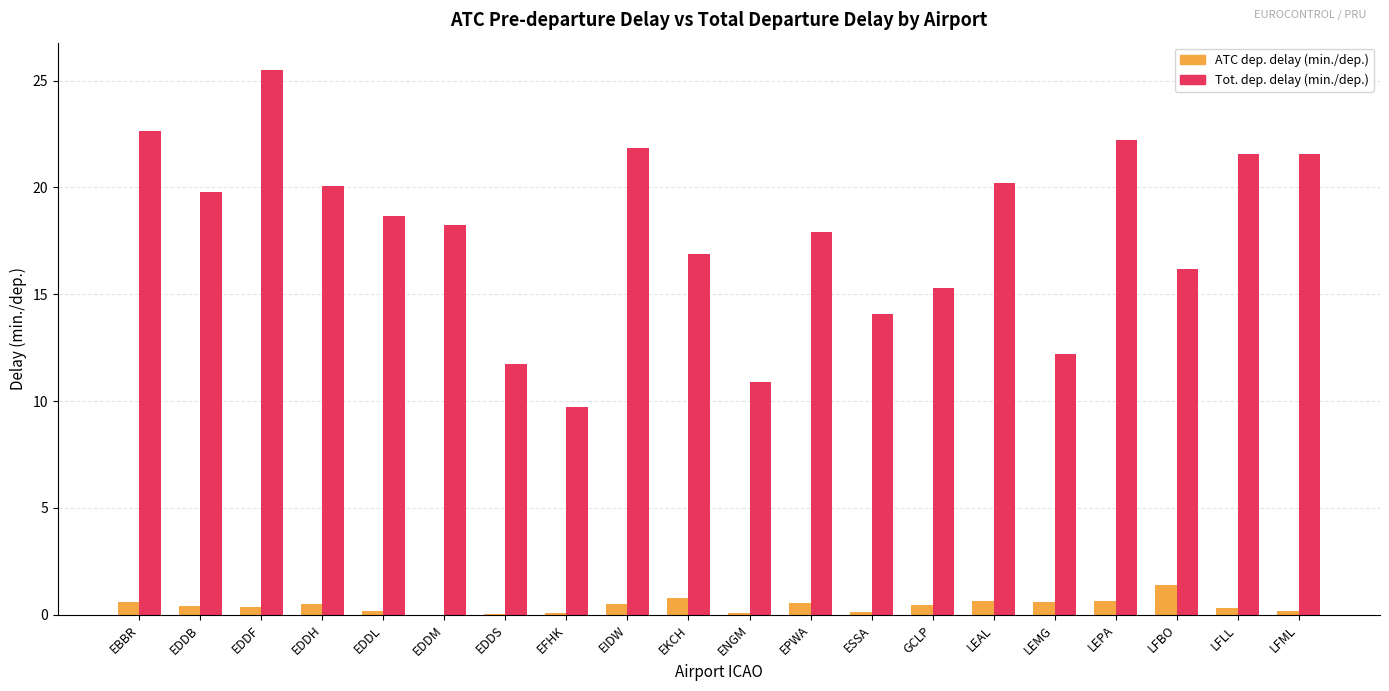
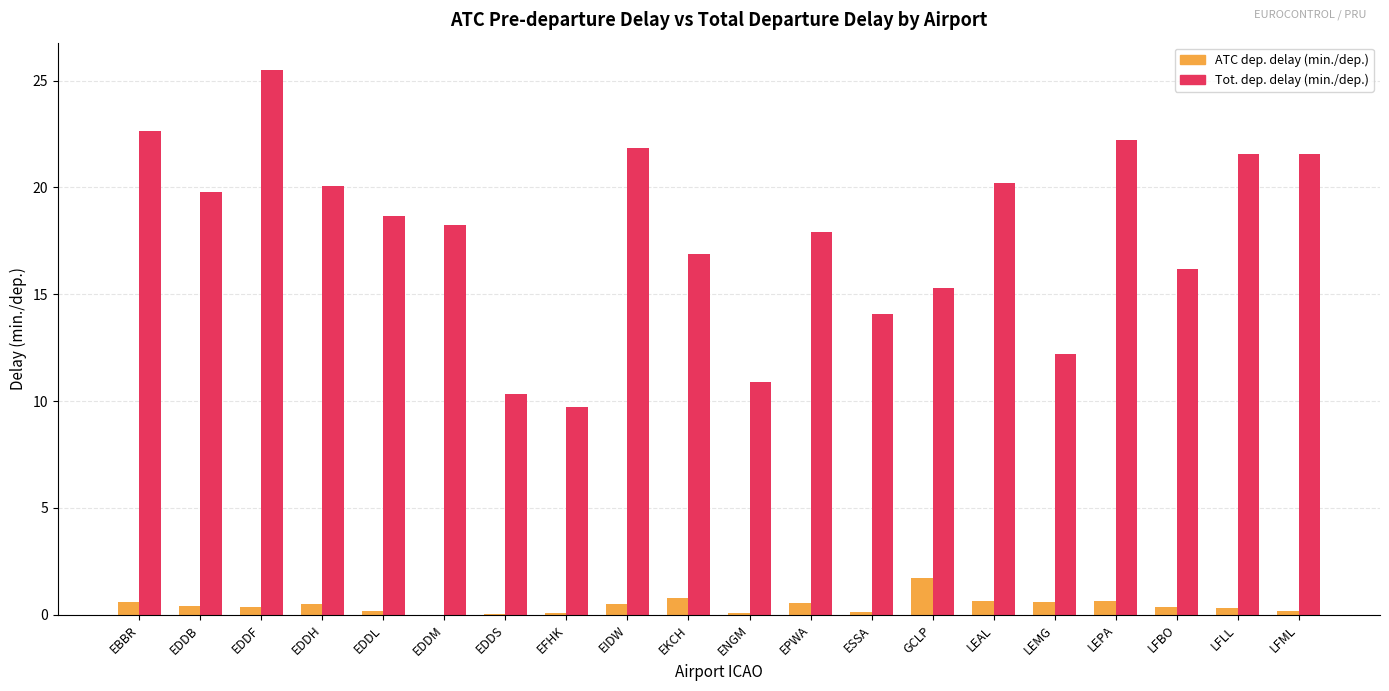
Tot. dep. delay (min./dep.), EDDS: 11.8 -> 10.3
ATC dep. delay (min./dep.), GCLP: 0.5 -> 1.7
ATC dep. delay (min./dep.), LFBO: 1.4 -> 0.4
